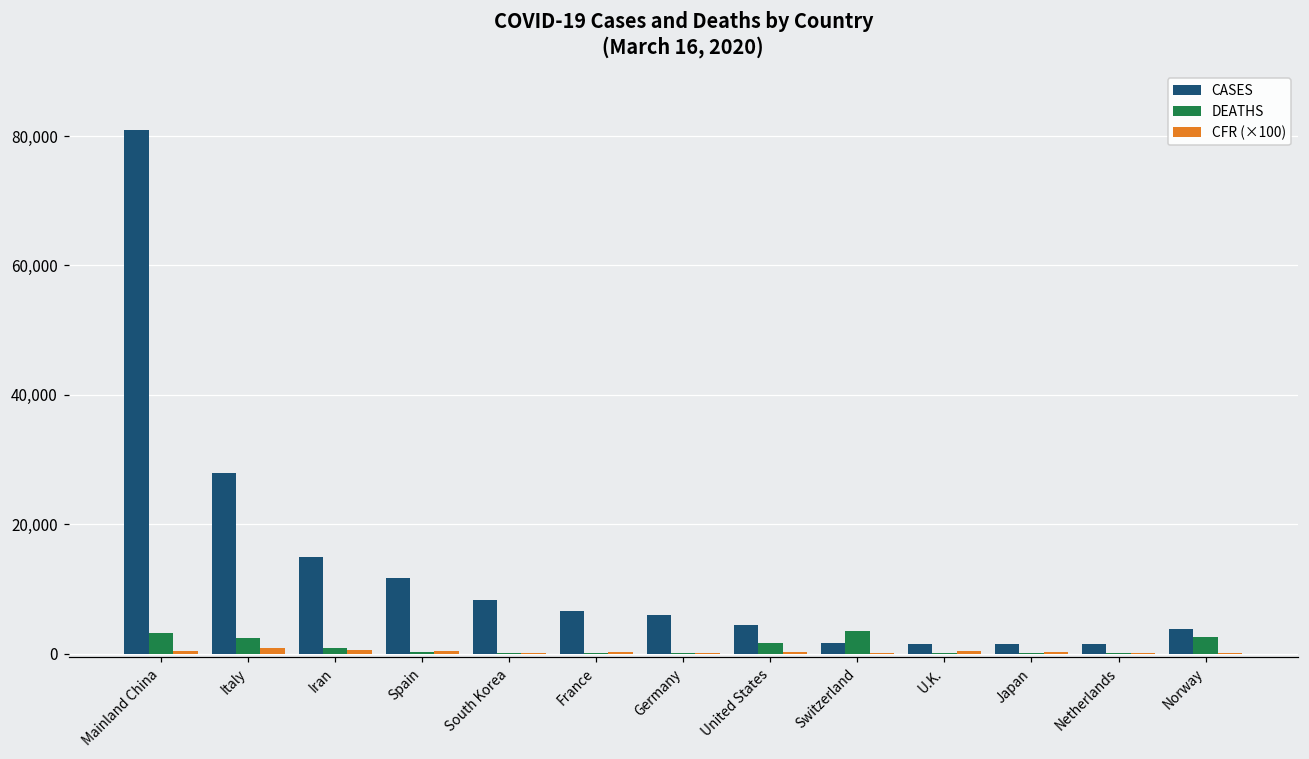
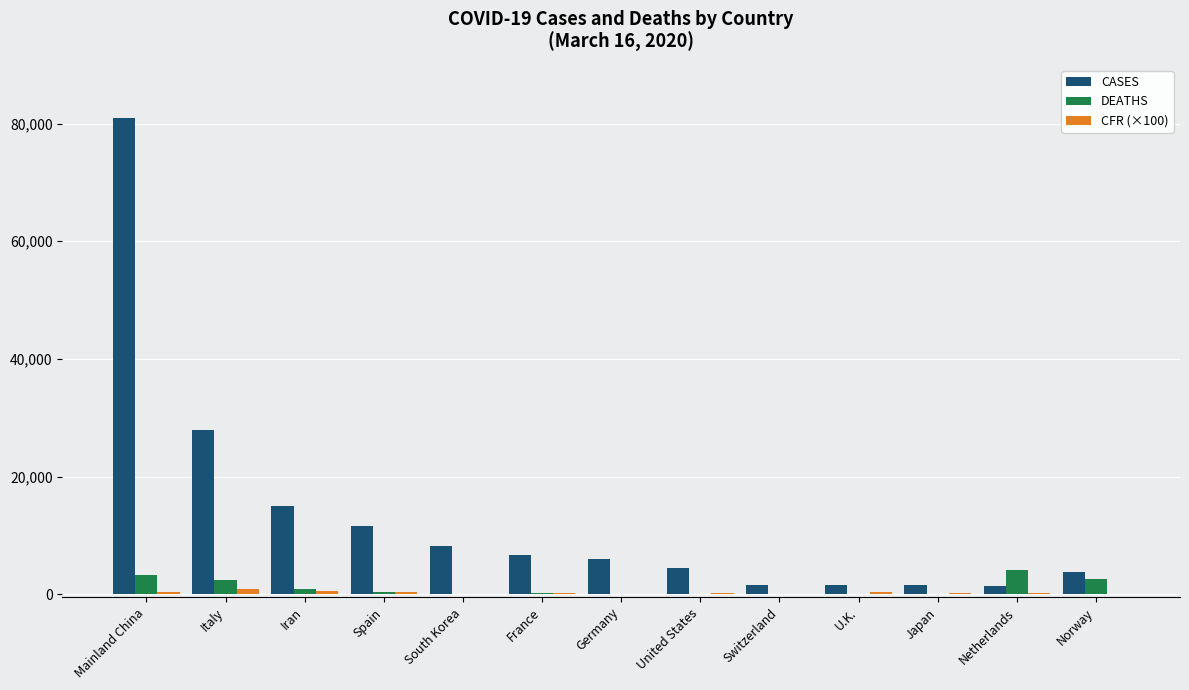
DEATHS, United States: 2,000 -> 0
DEATHS, Switzerland: 3,000 -> 0
DEATHS, Netherlands: 0 -> 4,000
